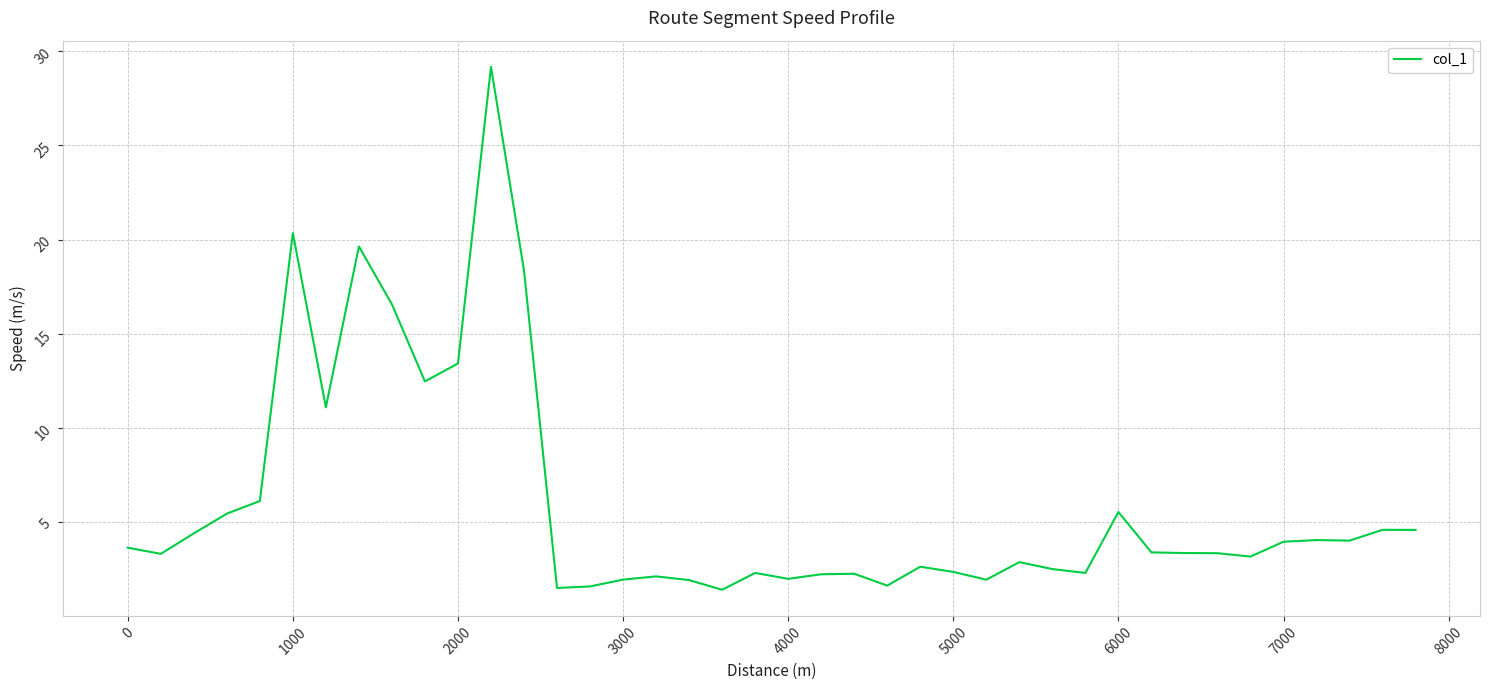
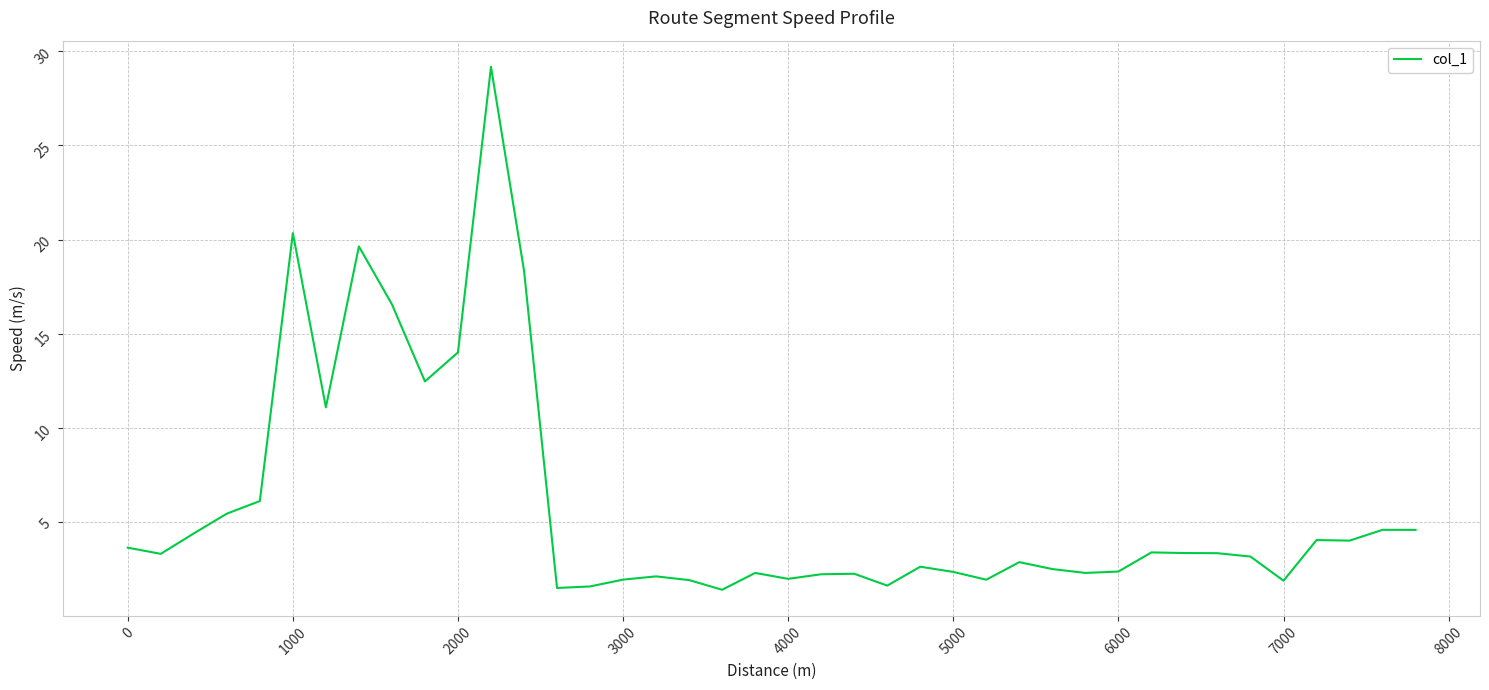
2000: 13.4 -> 14.0
6000: 5.5 -> 2.4
7000: 3.9 -> 1.9
